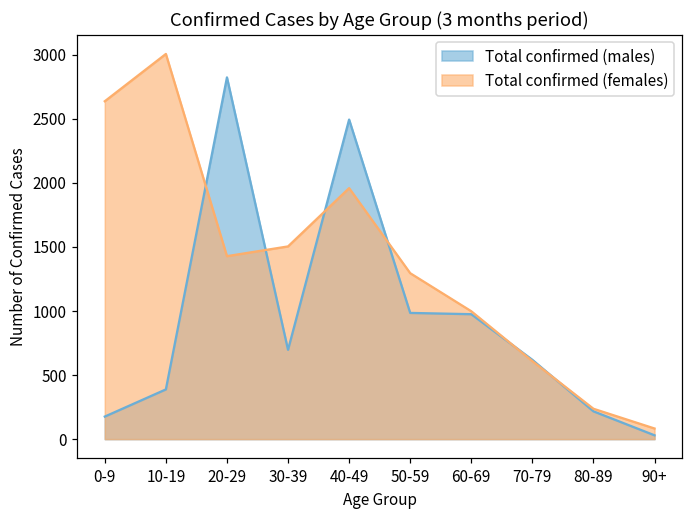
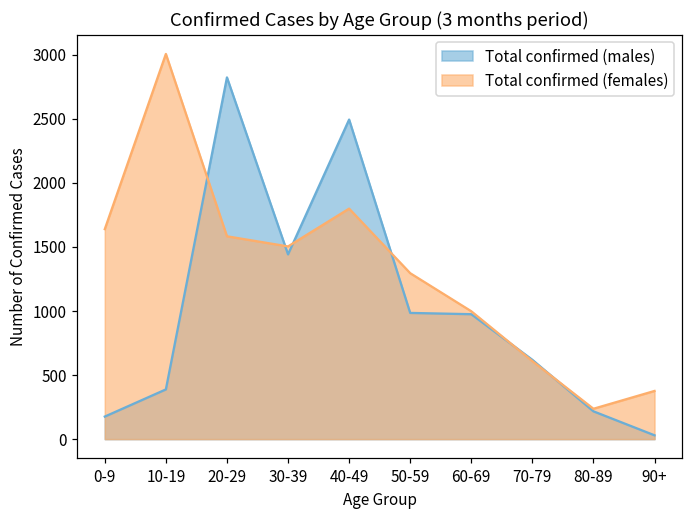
Total confirmed (females), 0-9: 2640 -> 1640
Total confirmed (females), 20-29: 1430 -> 1580
Total confirmed (males), 30-39: 700 -> 1440
Total confirmed (females), 40-49: 1960 -> 1800
Total confirmed (females), 90+: 80 -> 380
